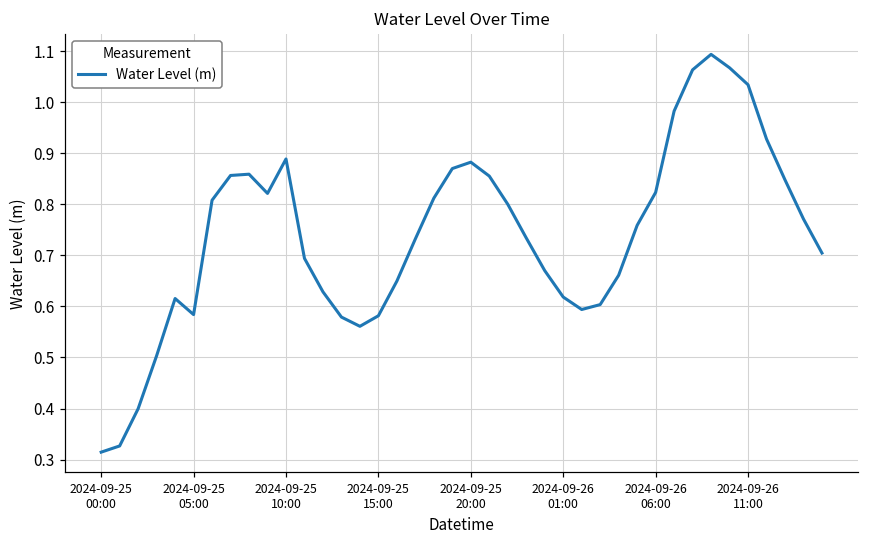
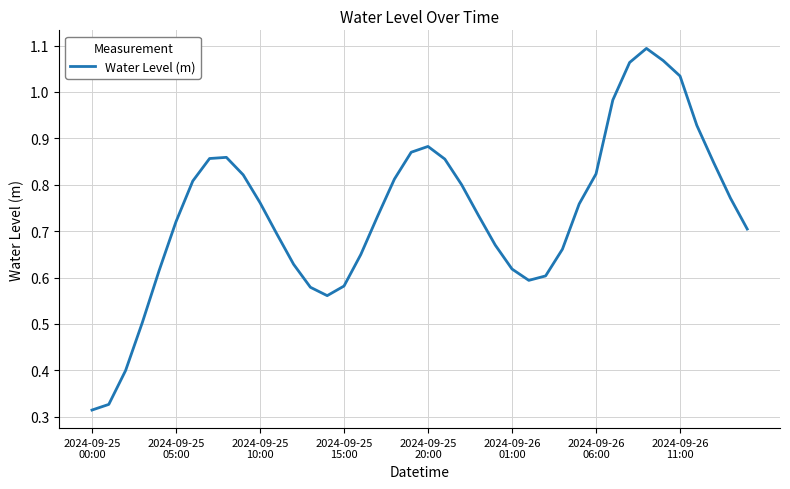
2024-09-25 05:00: 0.58 -> 0.72
2024-09-25 10:00: 0.89 -> 0.76
